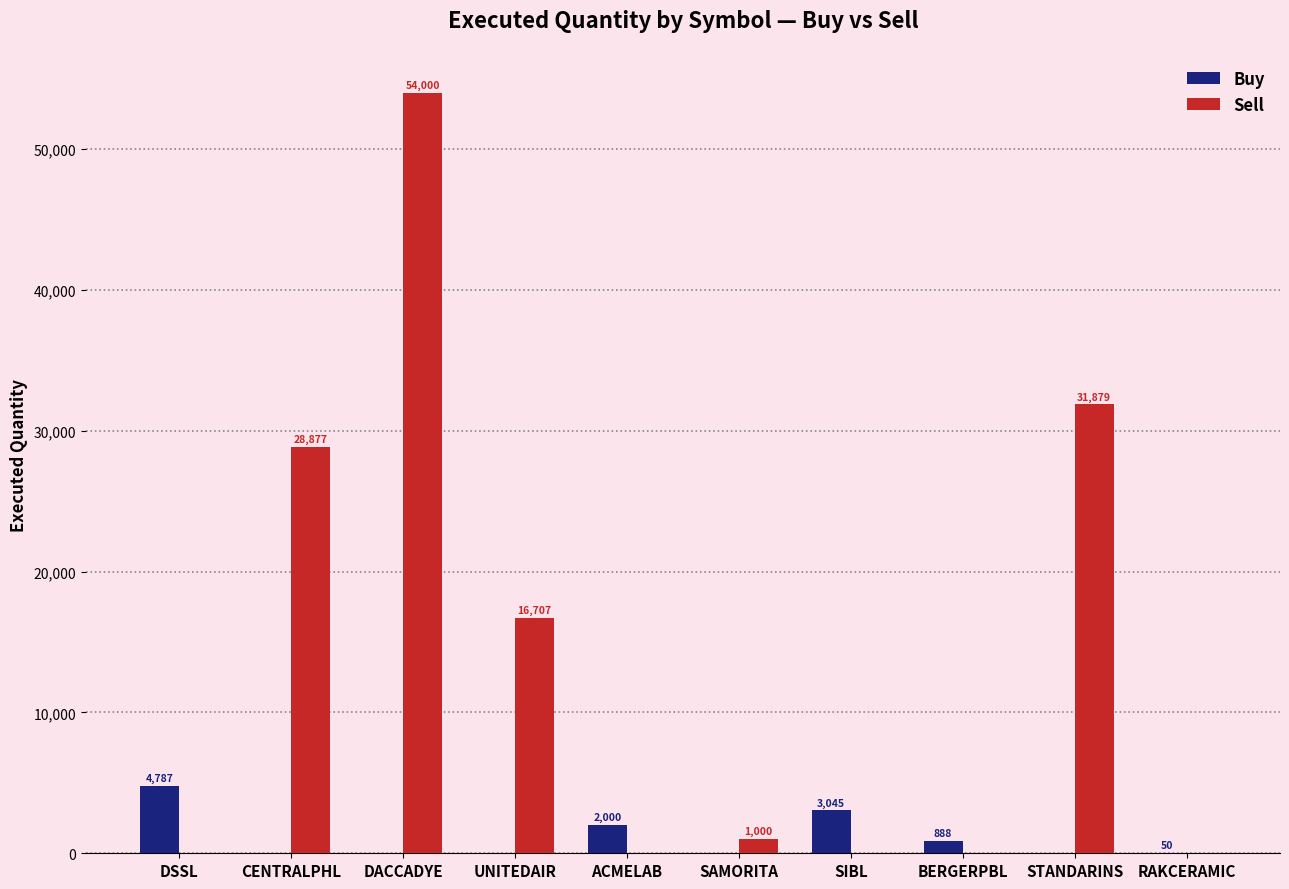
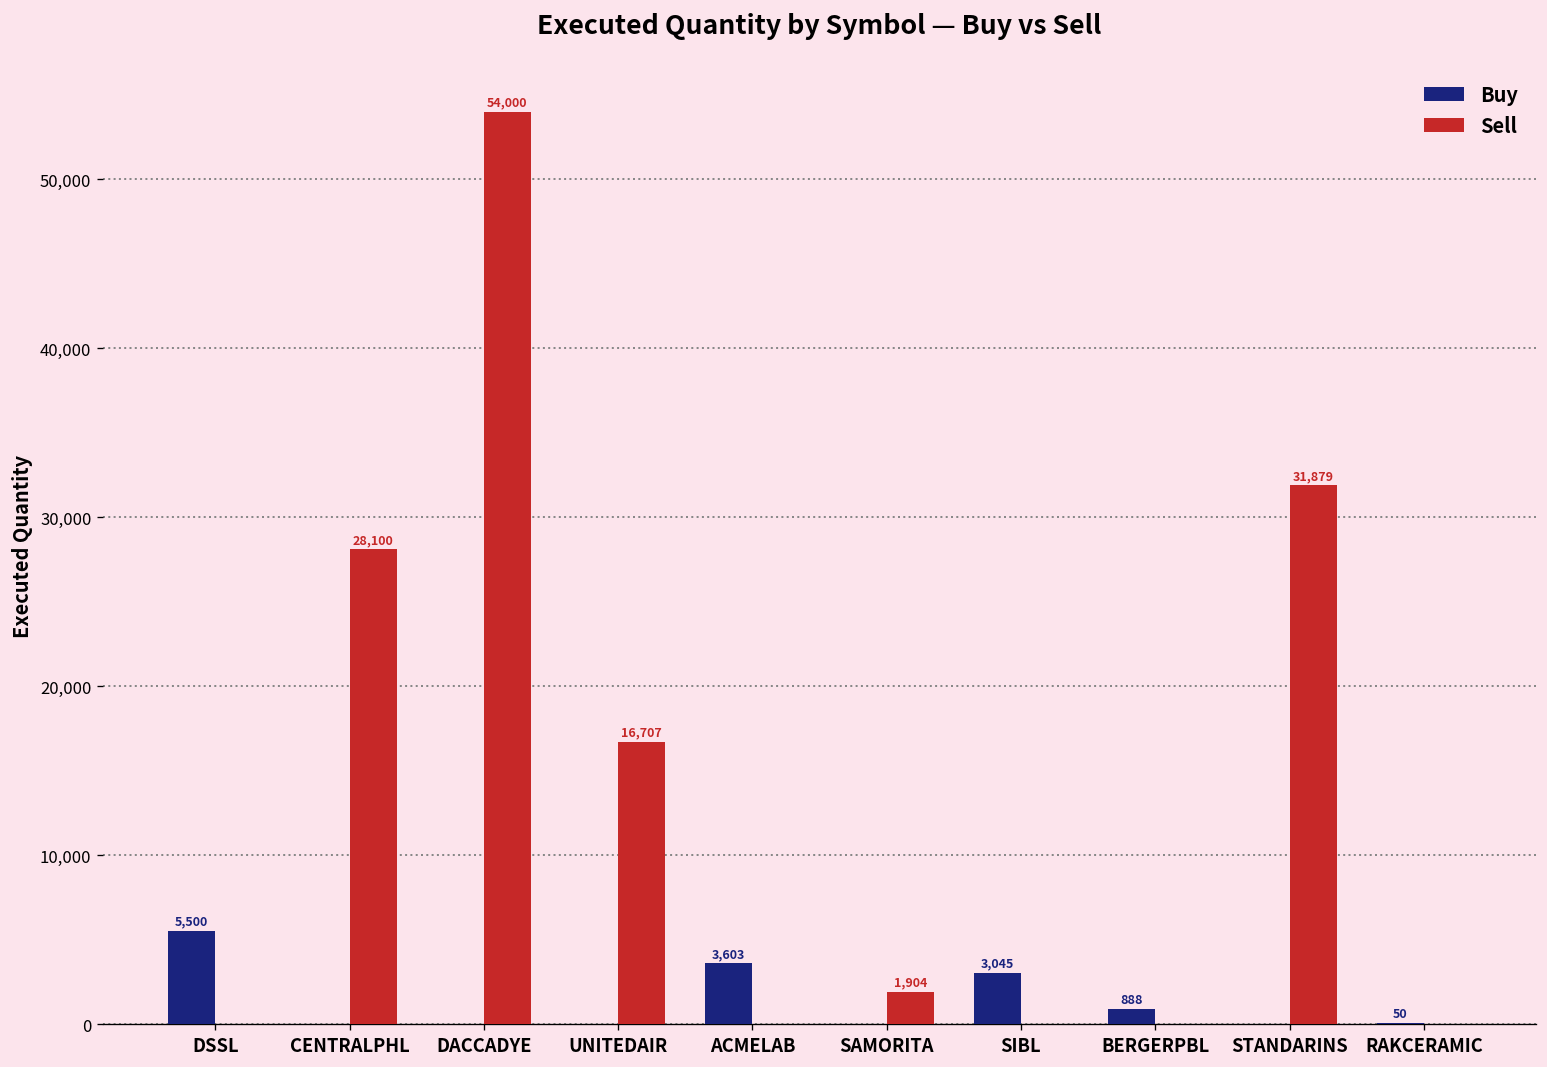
Buy, DSSL: 4,787 -> 5,500
Sell, CENTRALPHL: 28,877 -> 28,100
Buy, ACMELAB: 2,000 -> 3,603
Sell, SAMORITA: 1,000 -> 1,904
